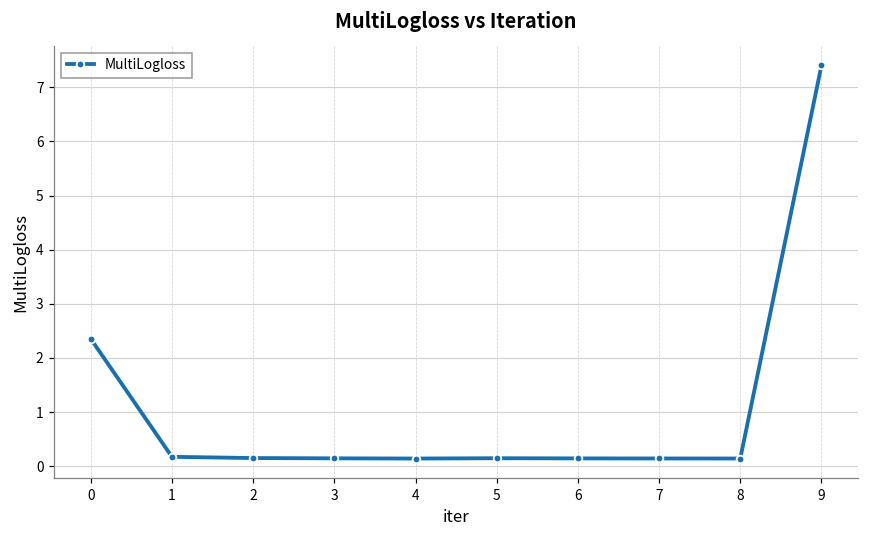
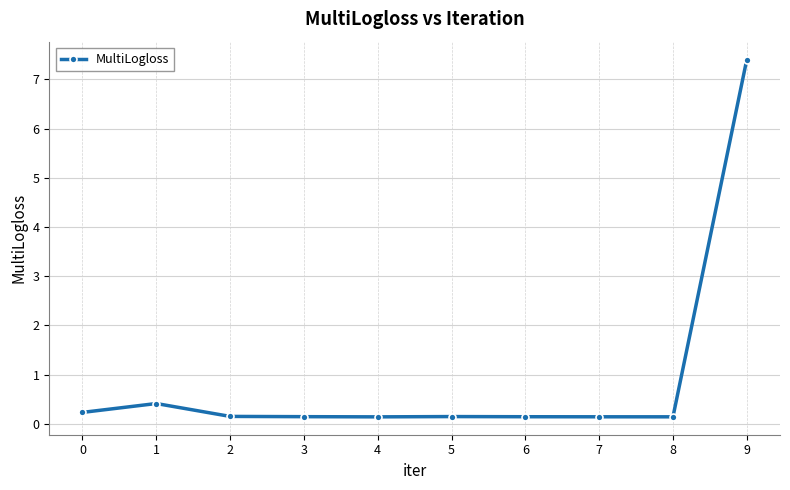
0: 2.4 -> 0.2
1: 0.2 -> 0.4
